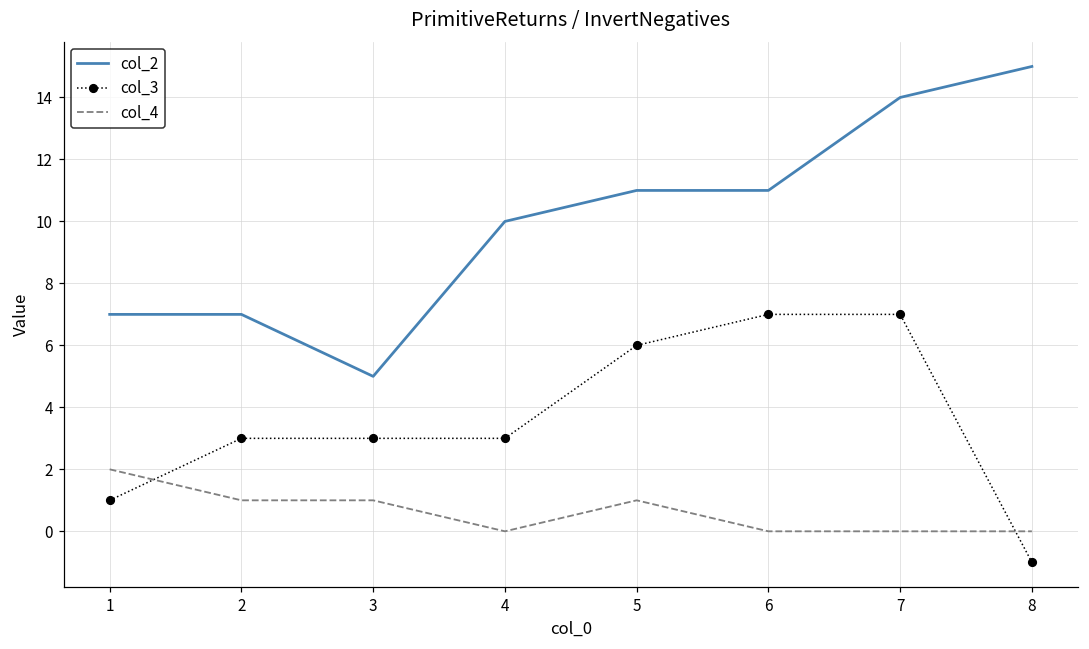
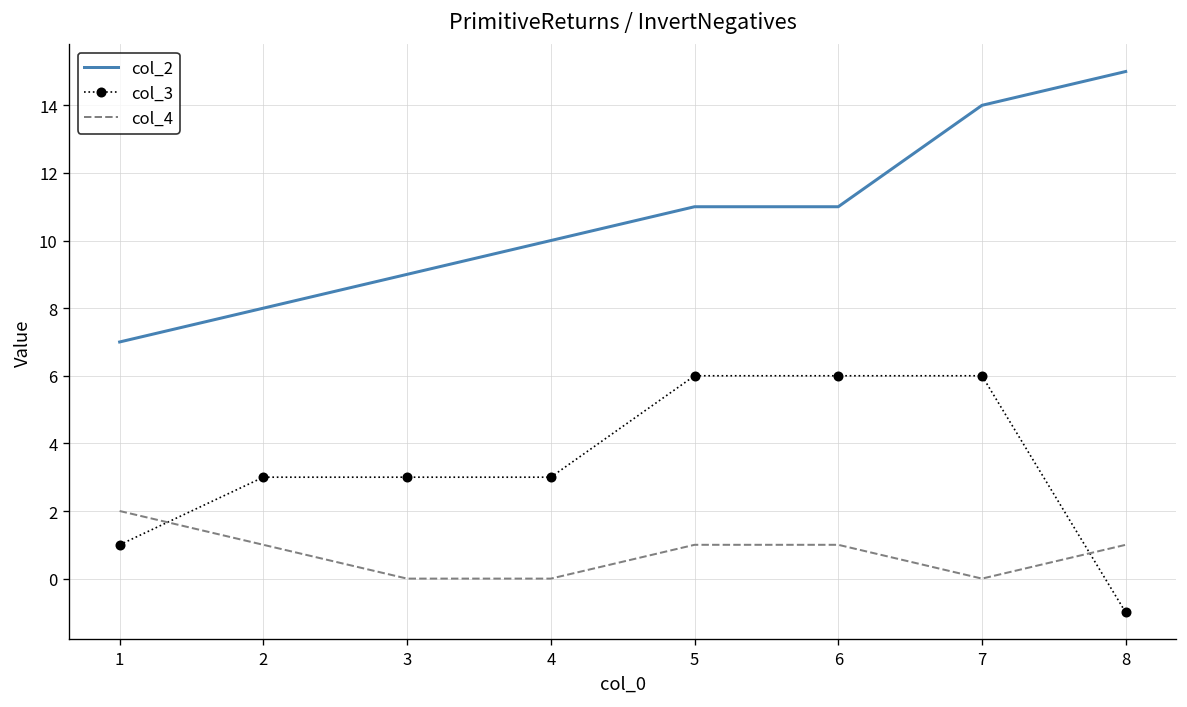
col_2, 2: 7 -> 8
col_2, 3: 5 -> 9
col_4, 3: 1 -> 0
col_3, 6: 7 -> 6
col_4, 6: 0 -> 1
col_3, 7: 7 -> 6
col_4, 8: 0 -> 1
